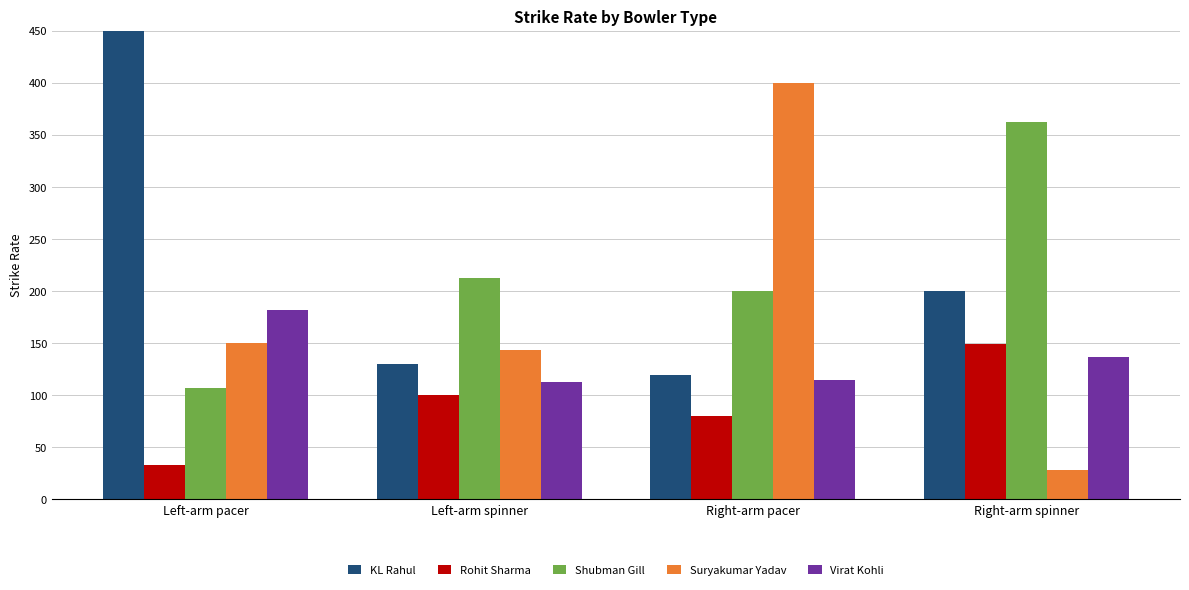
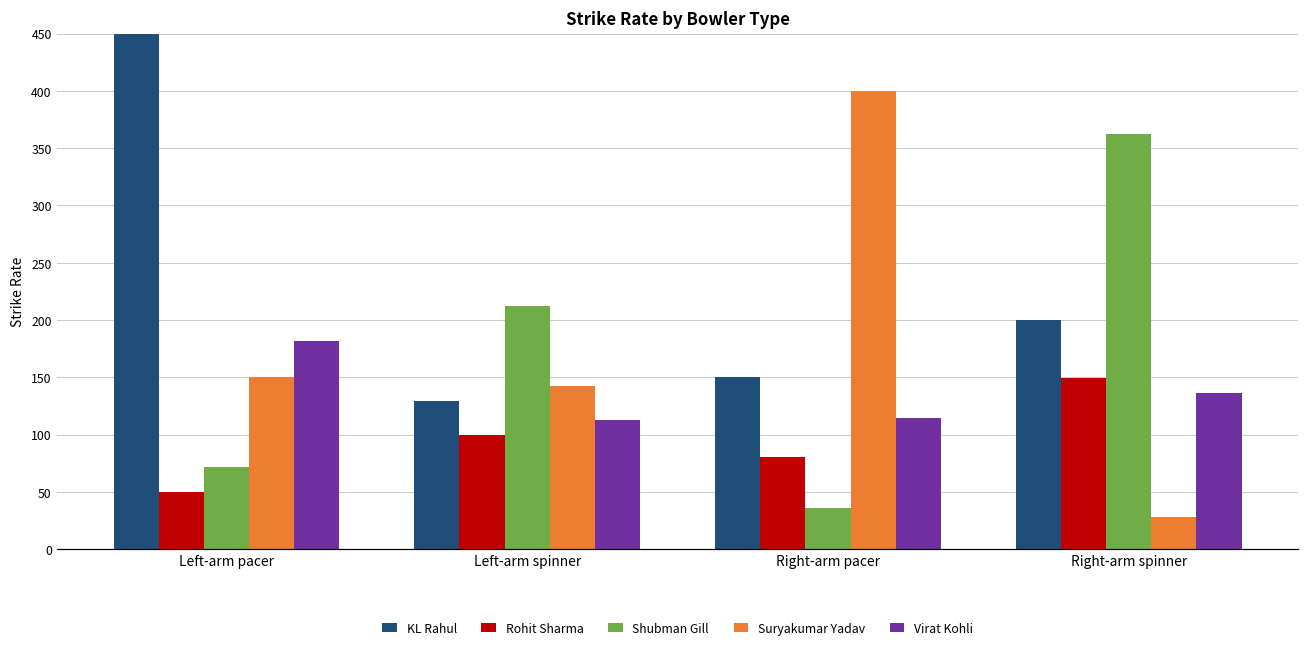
Rohit Sharma, Left-arm pacer: 33 -> 50
Shubman Gill, Left-arm pacer: 107 -> 71
KL Rahul, Right-arm pacer: 119 -> 150
Shubman Gill, Right-arm pacer: 200 -> 36
